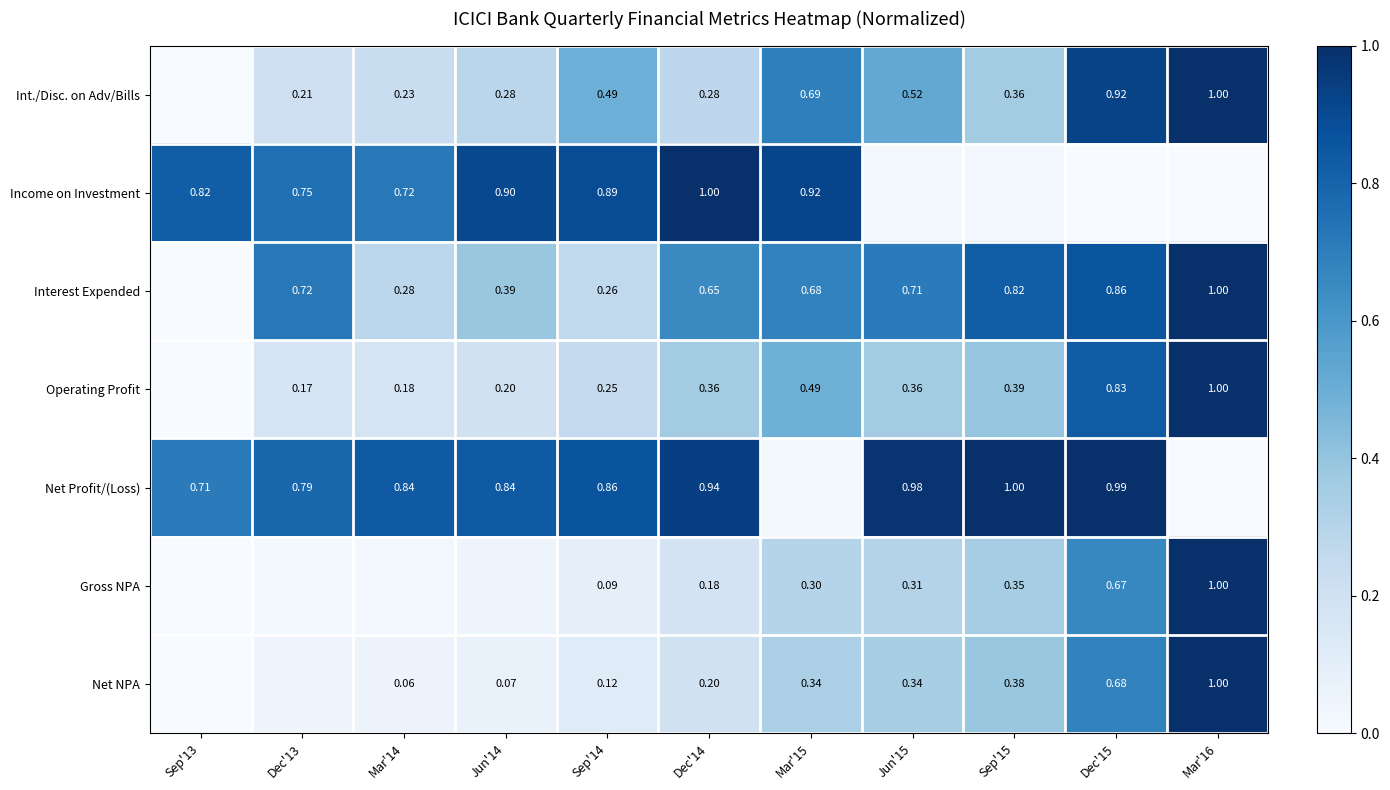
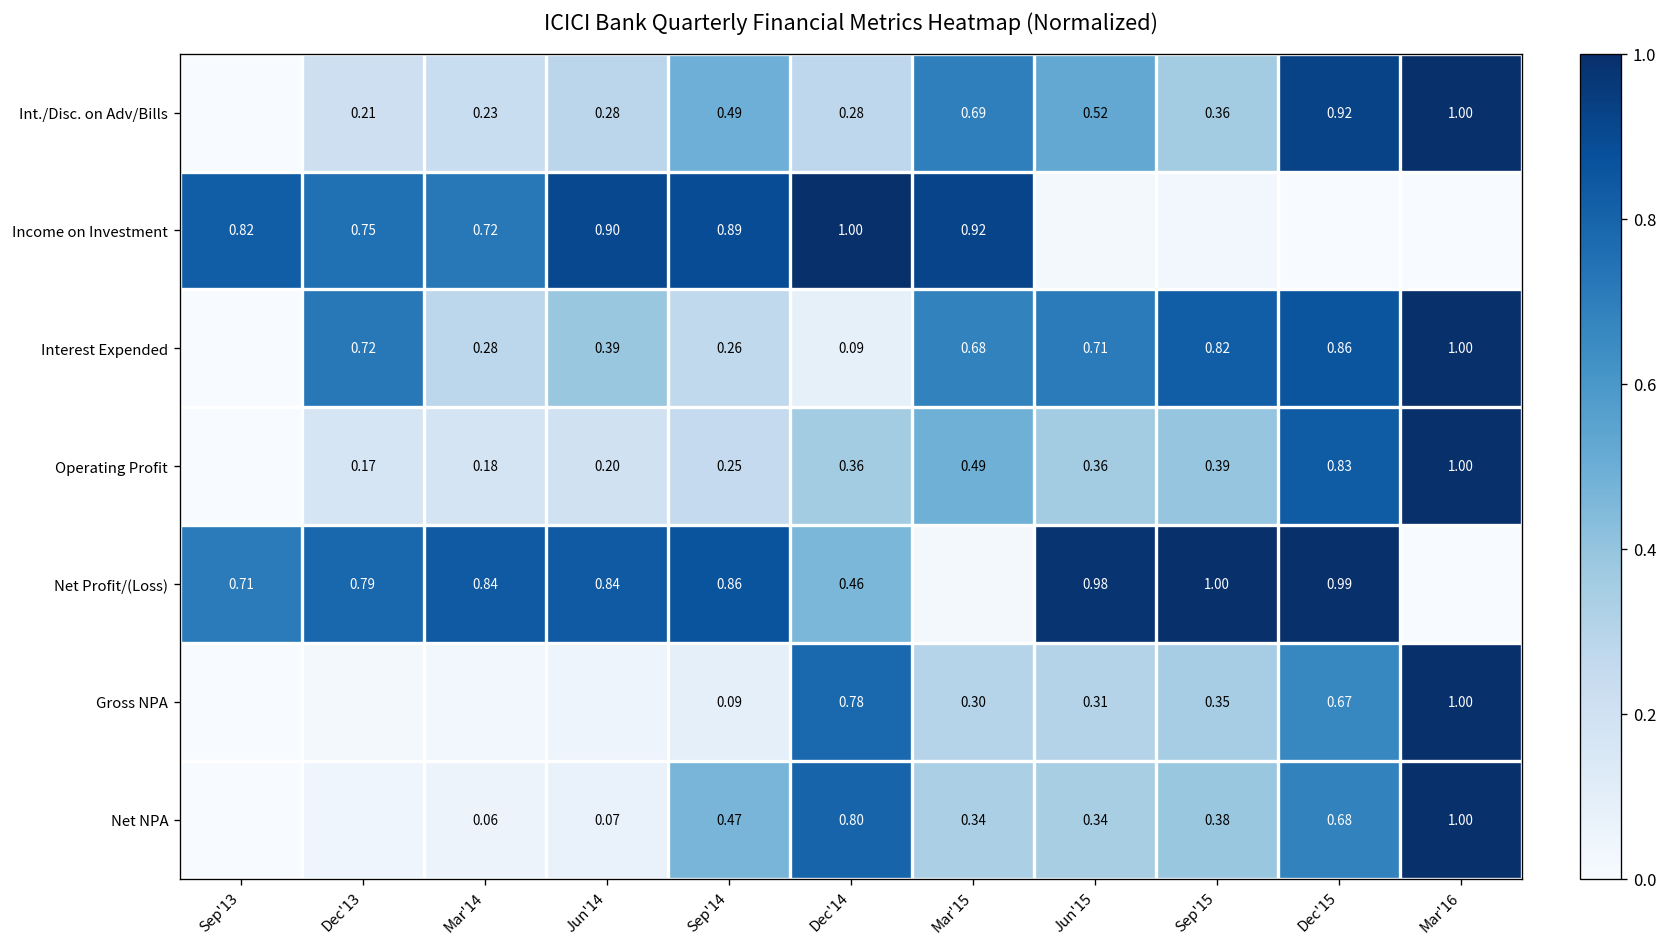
Interest Expended, Dec'14: 0.65 -> 0.09
Net Profit/(Loss), Dec'14: 0.94 -> 0.46
Gross NPA, Dec'14: 0.18 -> 0.78
Net NPA, Sep'14: 0.12 -> 0.47
Net NPA, Dec'14: 0.20 -> 0.80
